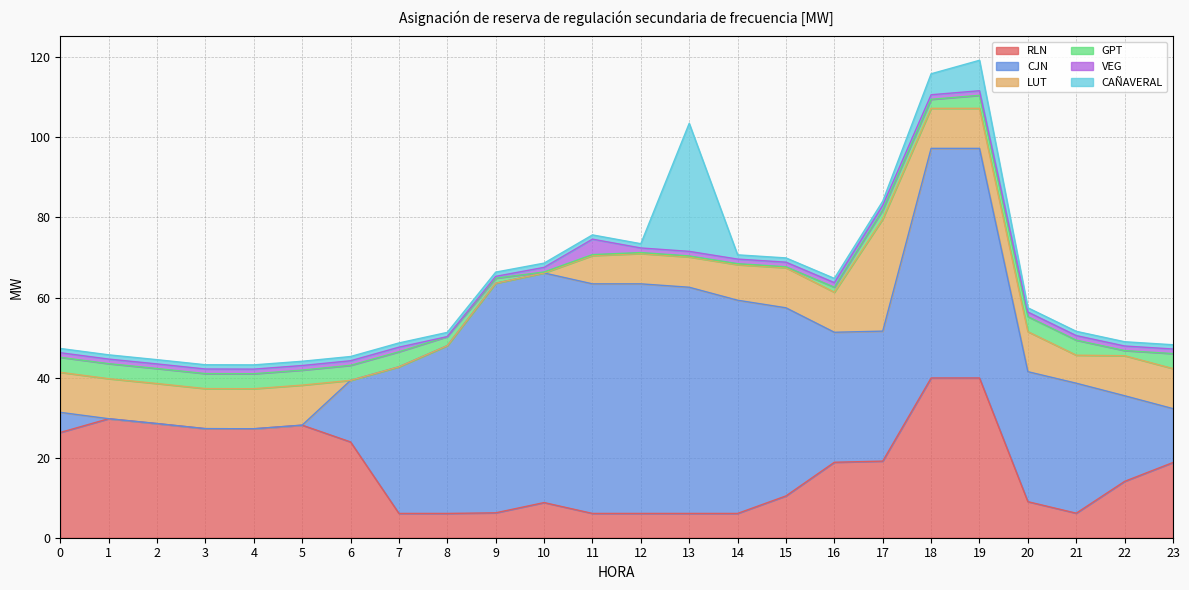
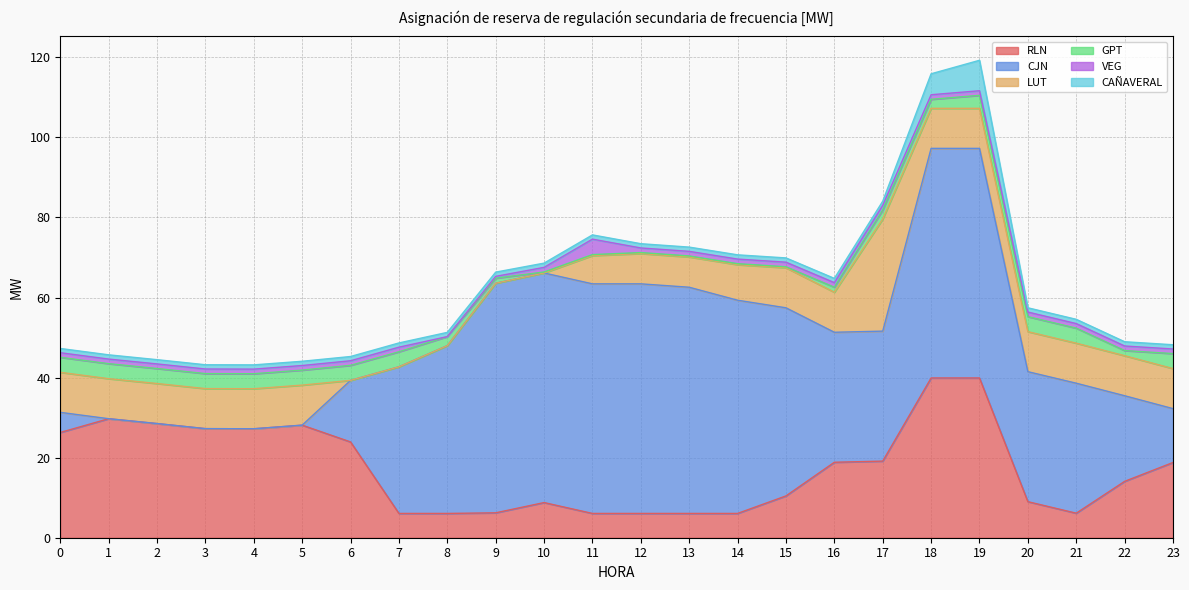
CAÑAVERAL, 13: 32 -> 1
LUT, 21: 7 -> 10
